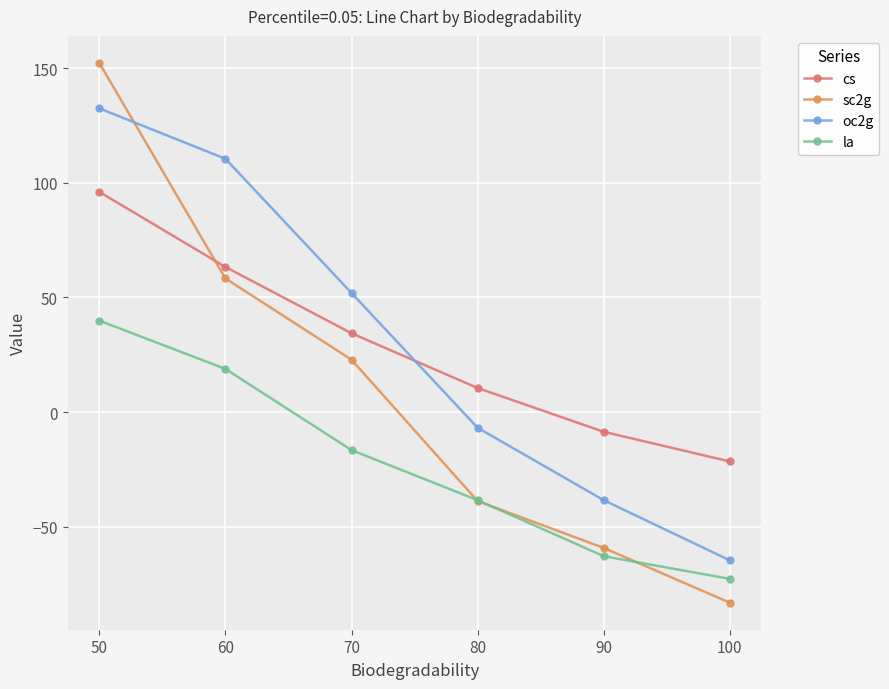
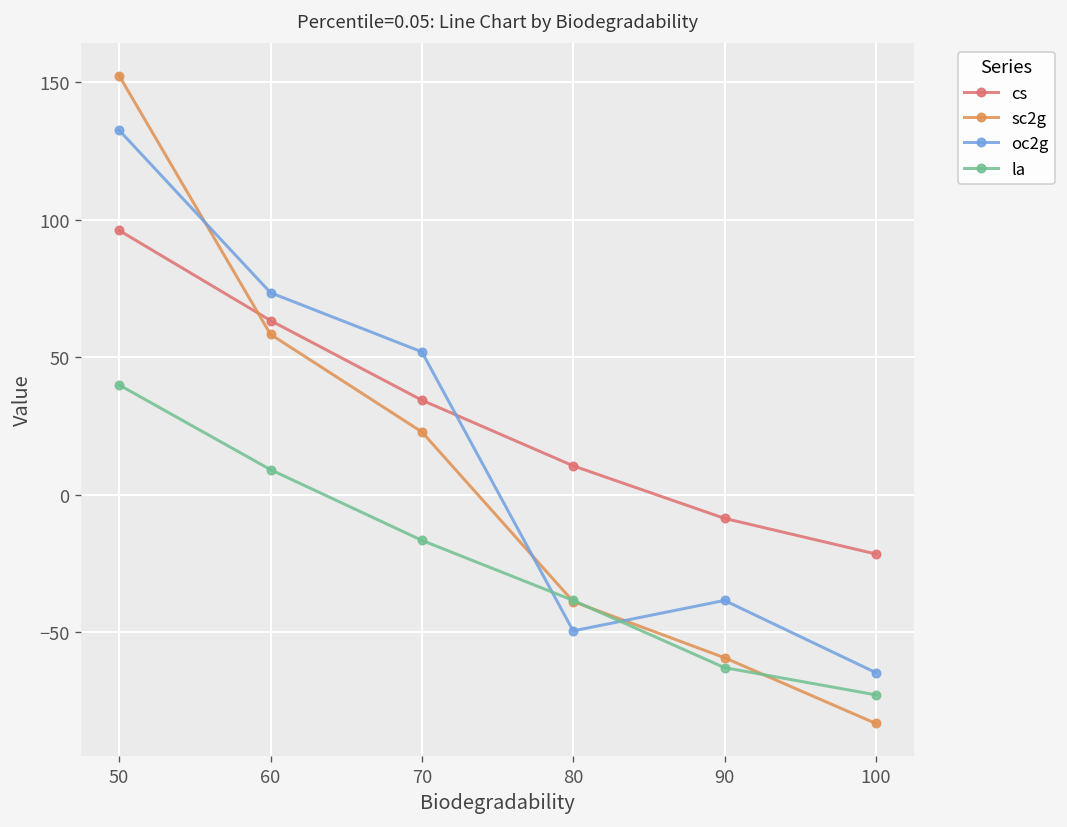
oc2g, 60: 111 -> 73
la, 60: 19 -> 9
oc2g, 80: -7 -> -49
